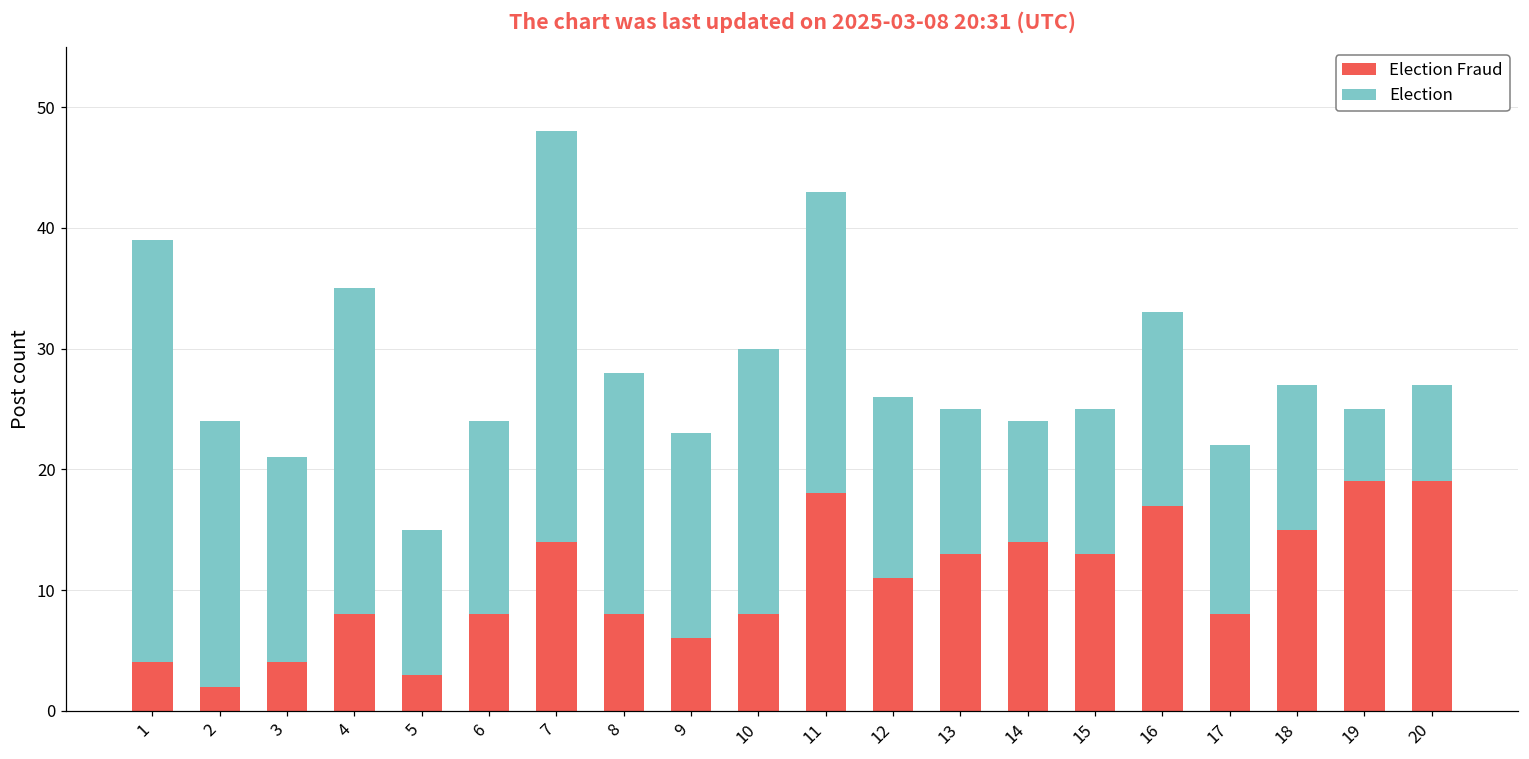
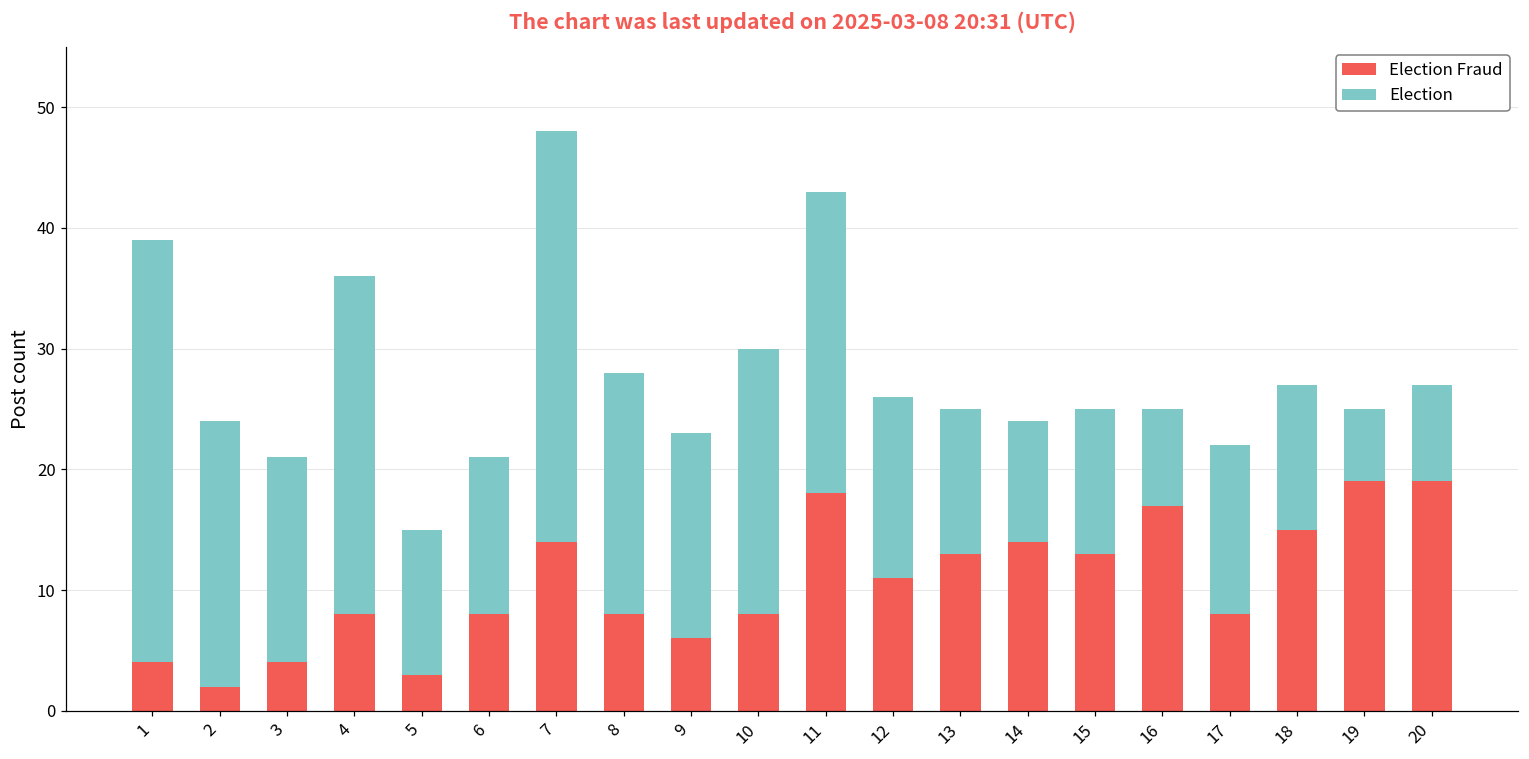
Election, 4: 27 -> 28
Election, 6: 16 -> 13
Election, 16: 16 -> 8
